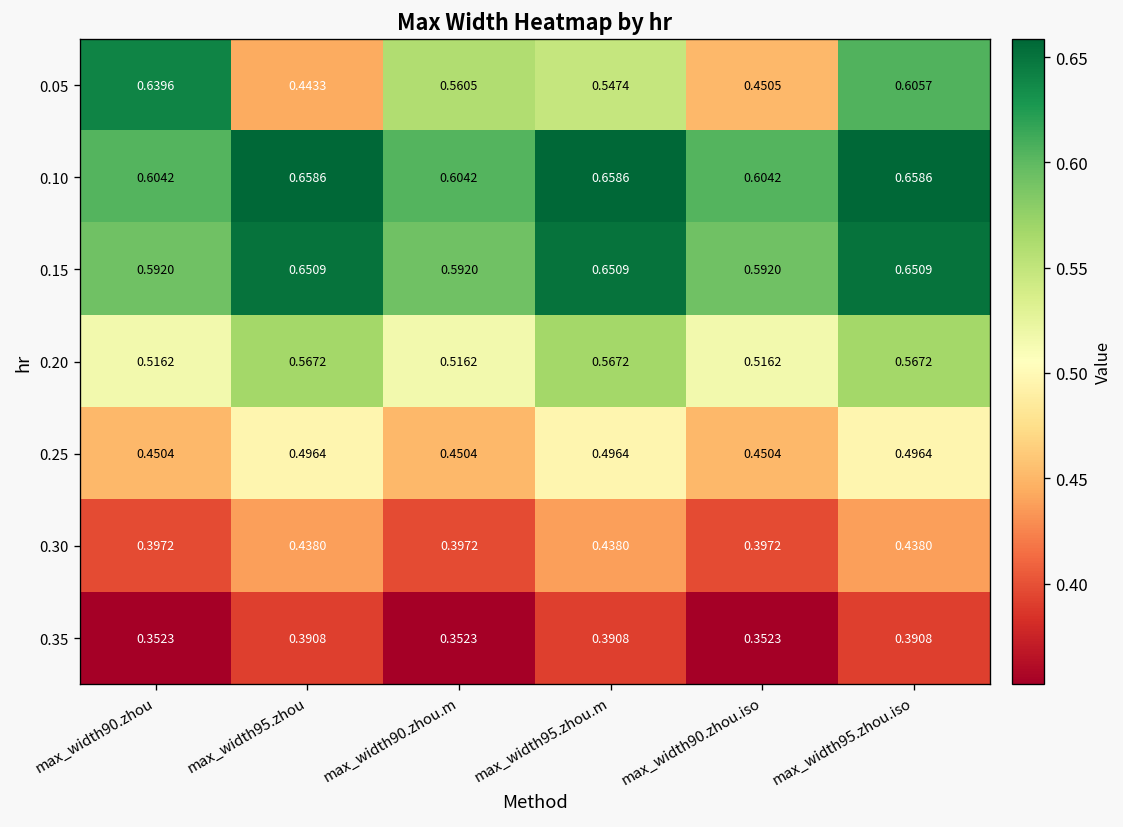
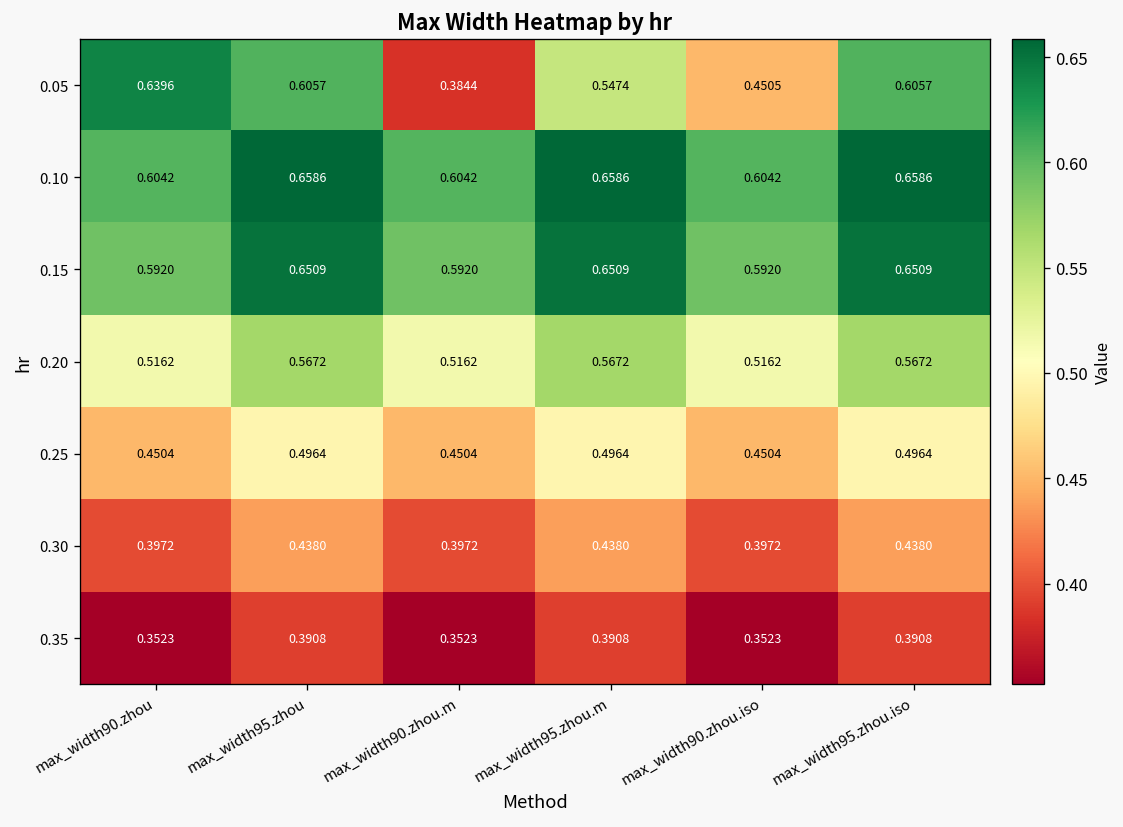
0.05, max_width95.zhou: 0.4433 -> 0.6057
0.05, max_width90.zhou.m: 0.5605 -> 0.3844
